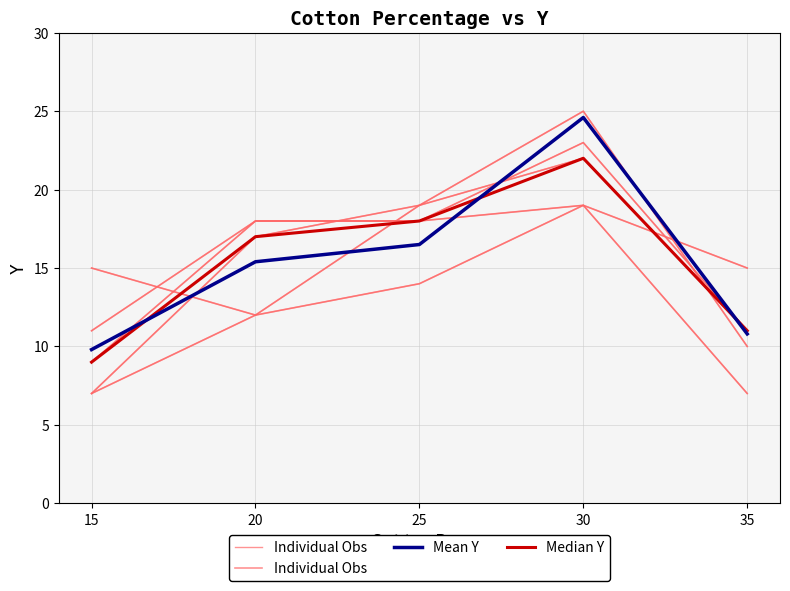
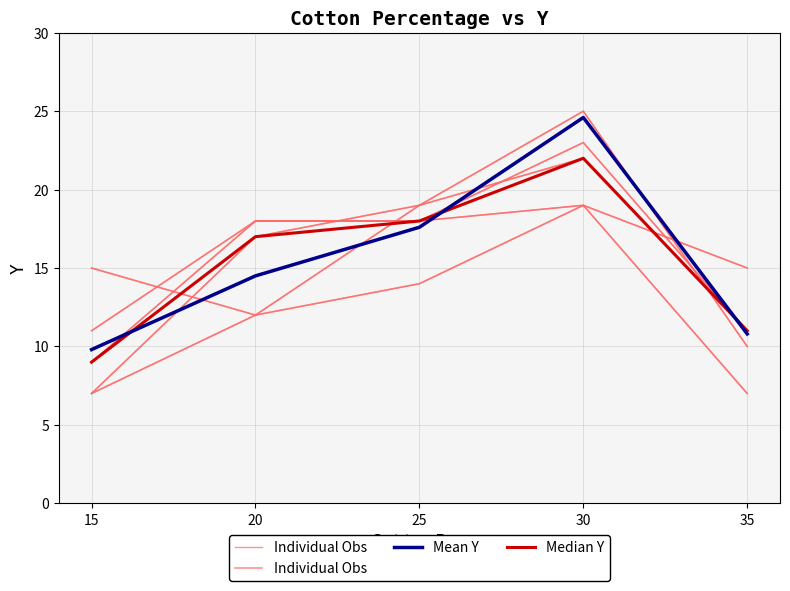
Mean Y, 20: 15.4 -> 14.5
Mean Y, 25: 16.5 -> 17.6
